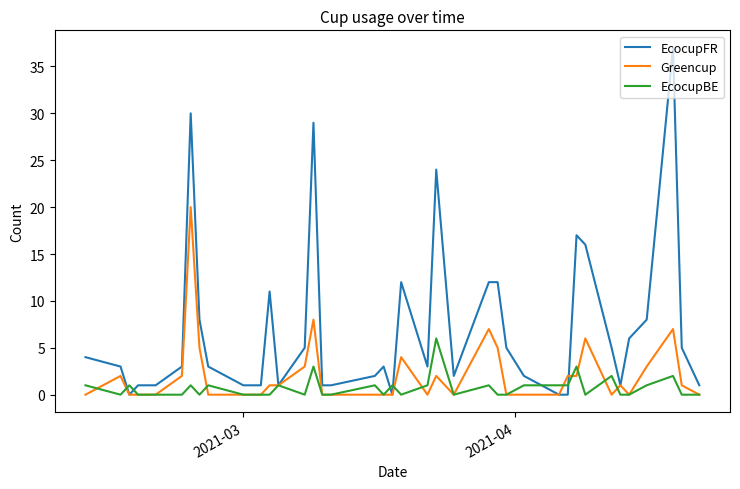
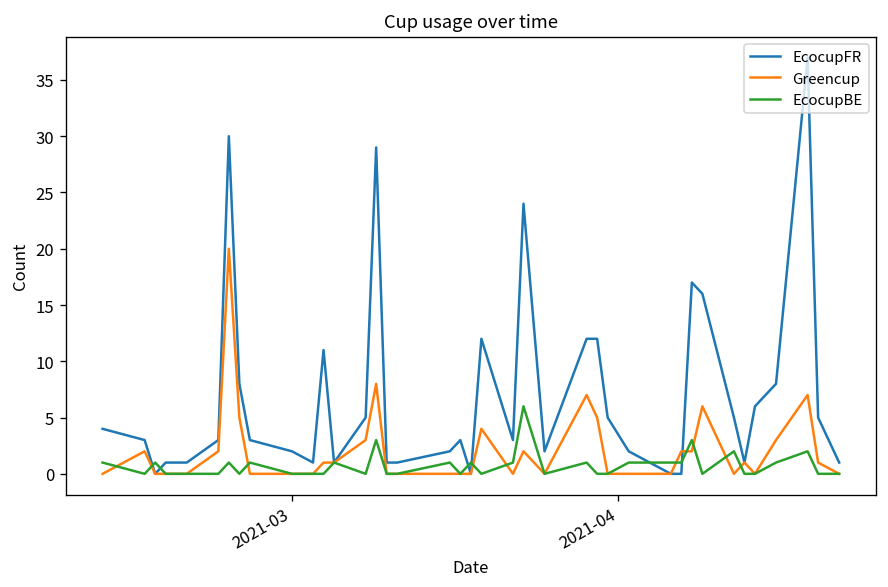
EcocupFR, 2021-03: 1 -> 2
